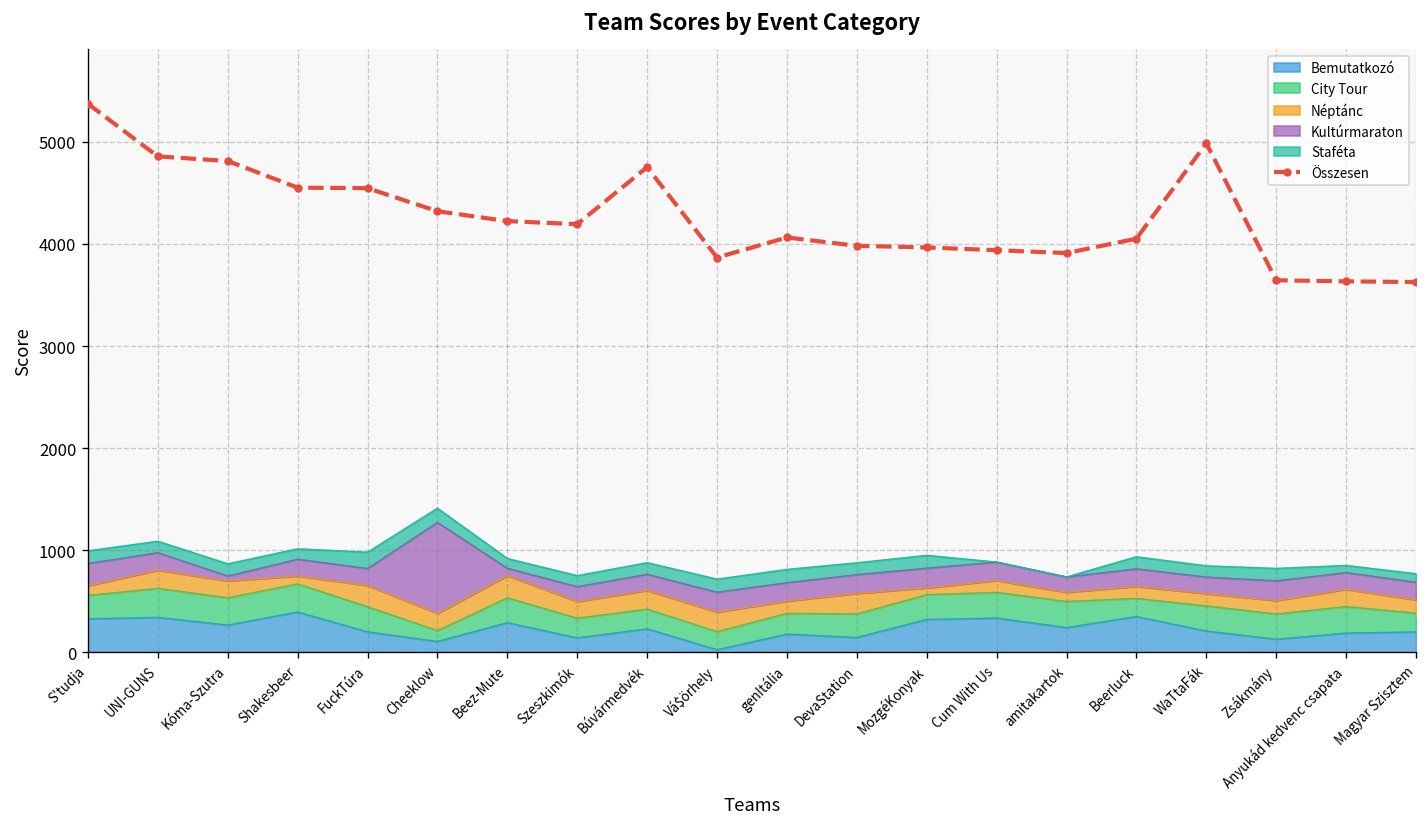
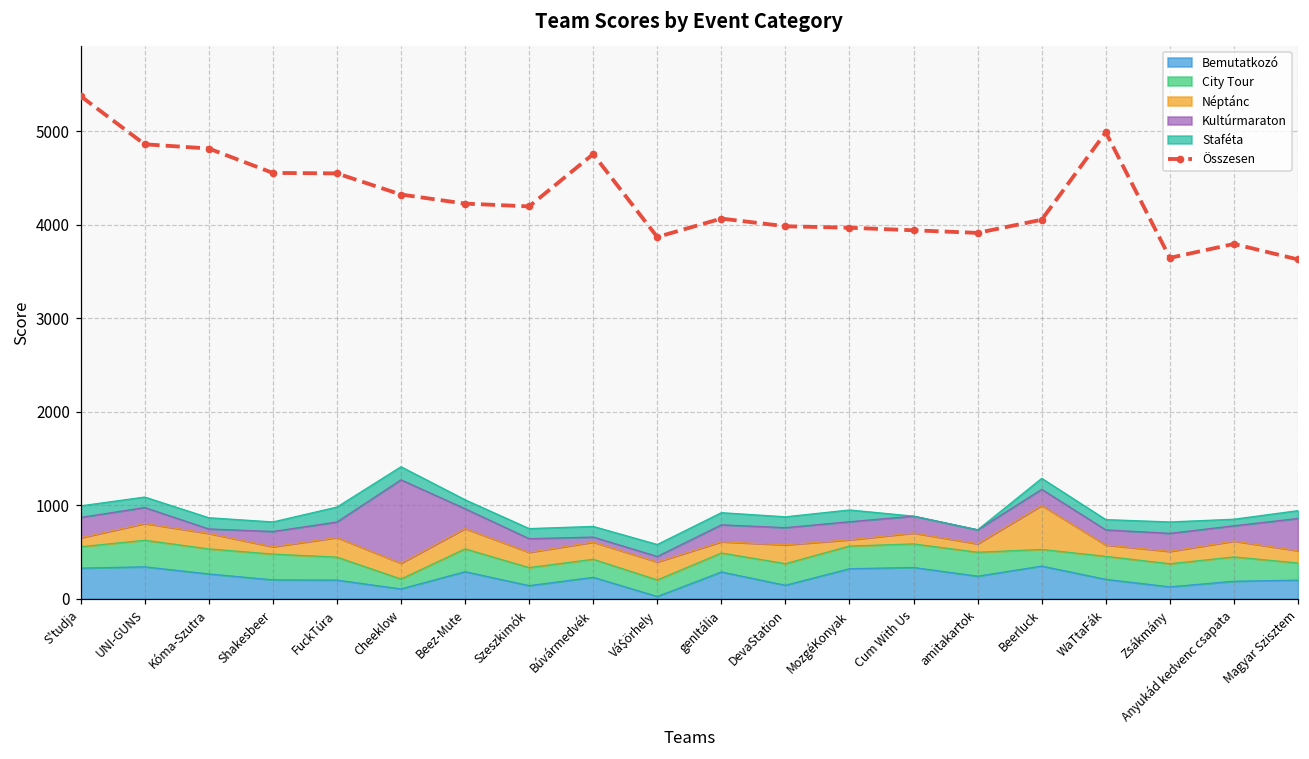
Bemutatkozó, Shakesbeer: 400 -> 200
Kultúrmaraton, Beez-Mute: 100 -> 200
Kultúrmaraton, Búvármedvék: 200 -> 100
Kultúrmaraton, Vá$örhely: 200 -> 100
Bemutatkozó, genItália: 200 -> 300
Néptánc, Beerluck: 100 -> 500
Összesen, Anyukád kedvenc csapata: 3600 -> 3800
Kultúrmaraton, Magyar Szisztem: 200 -> 300
